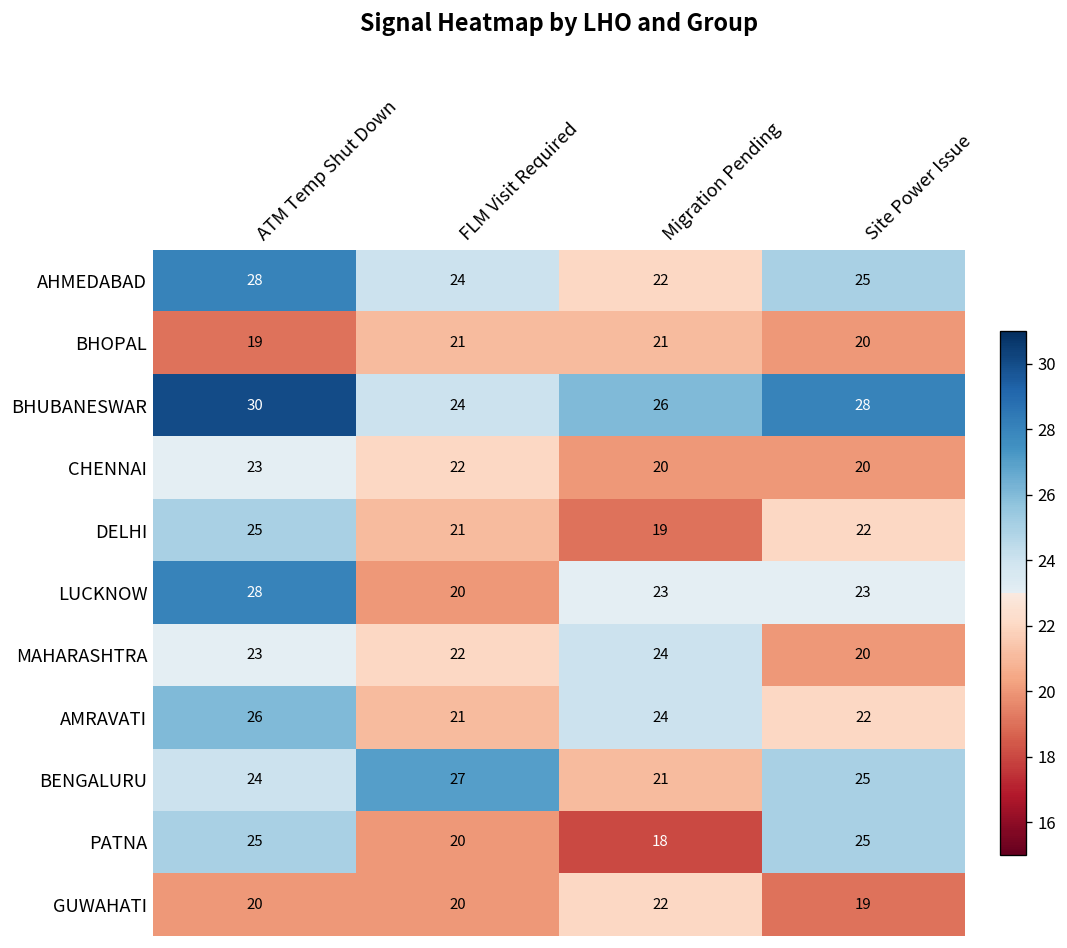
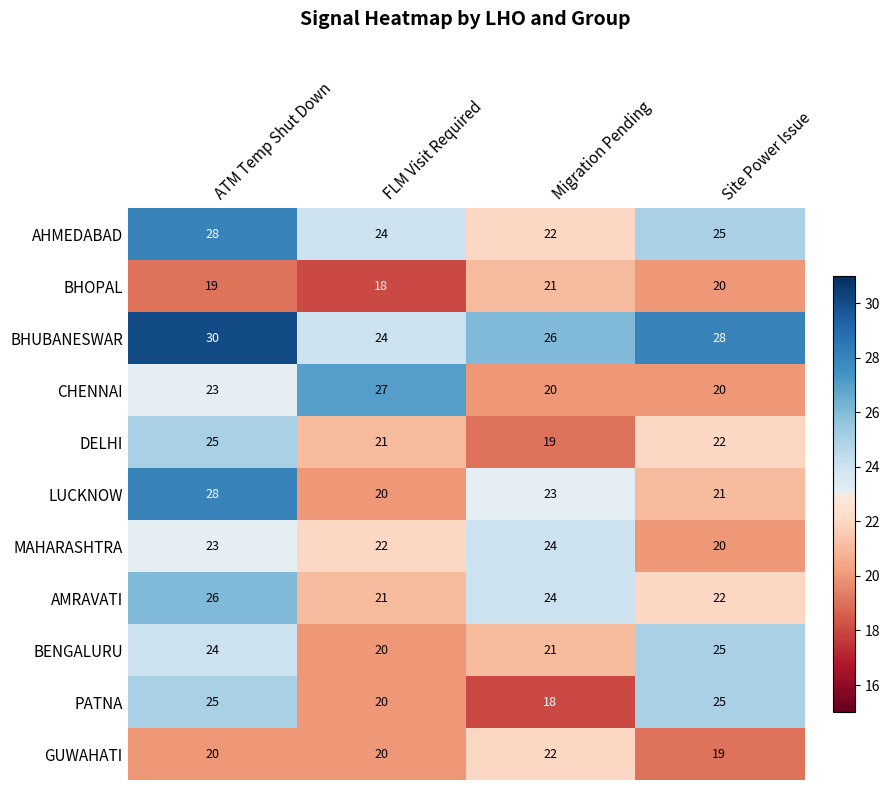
BHOPAL, FLM Visit Required: 21 -> 18
CHENNAI, FLM Visit Required: 22 -> 27
LUCKNOW, Site Power Issue: 23 -> 21
BENGALURU, FLM Visit Required: 27 -> 20
